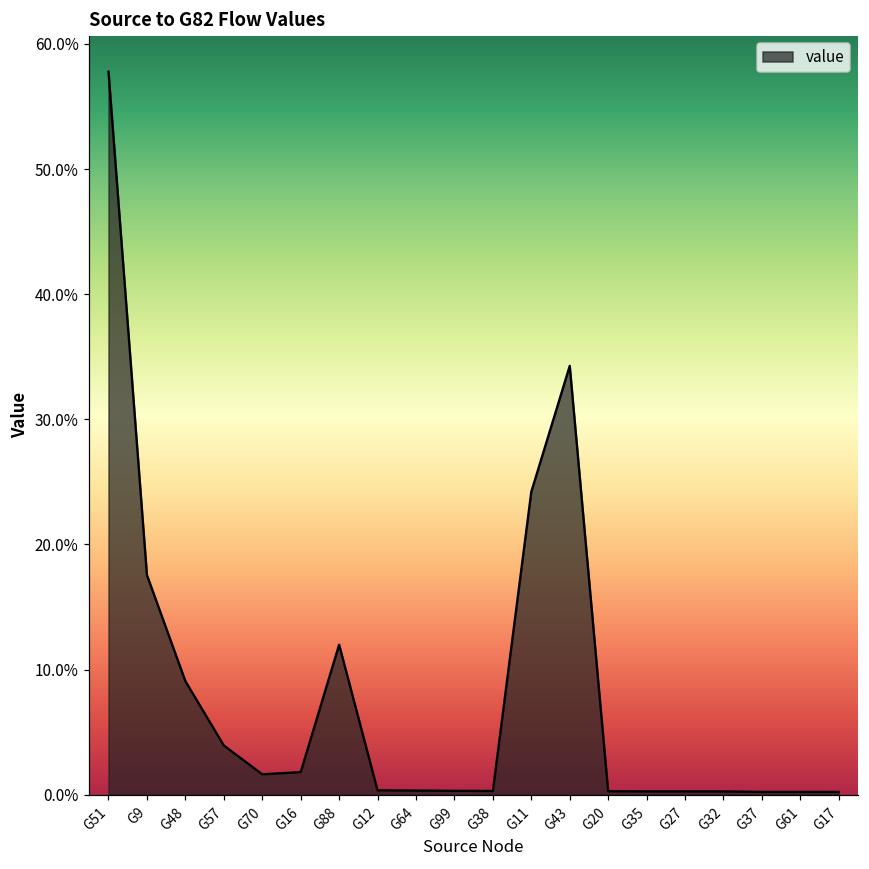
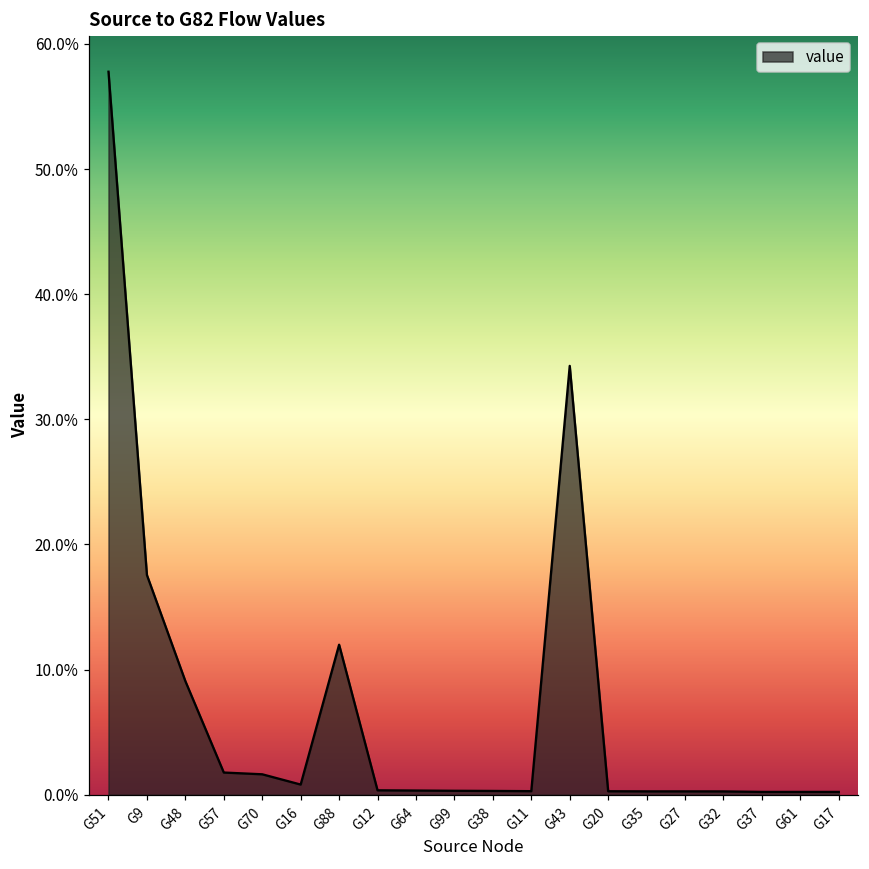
G57: 3.9% -> 1.8%
G16: 1.8% -> 0.8%
G11: 24.2% -> 0.3%
